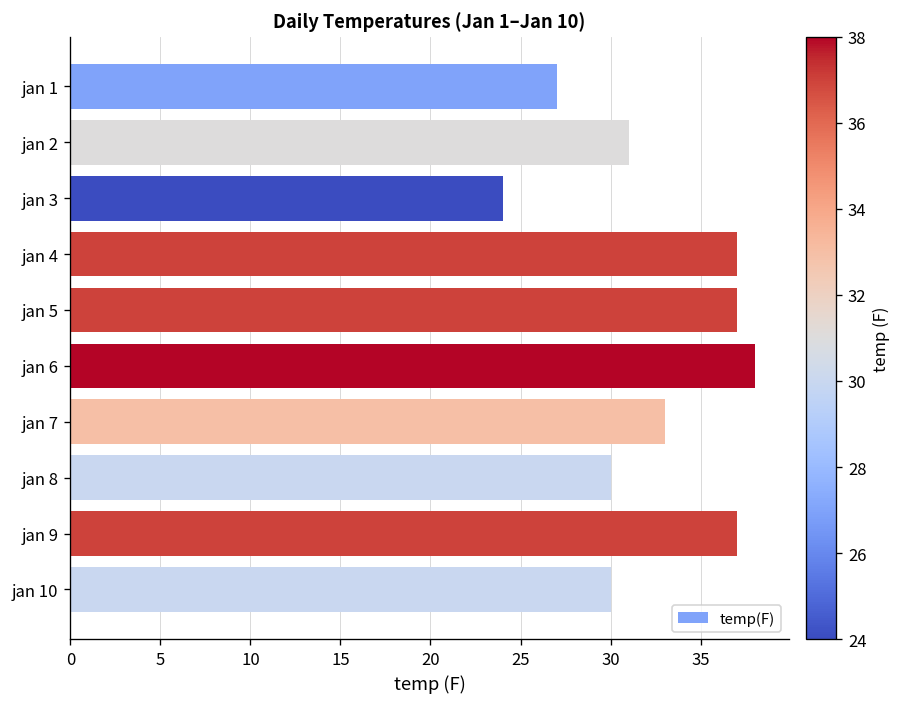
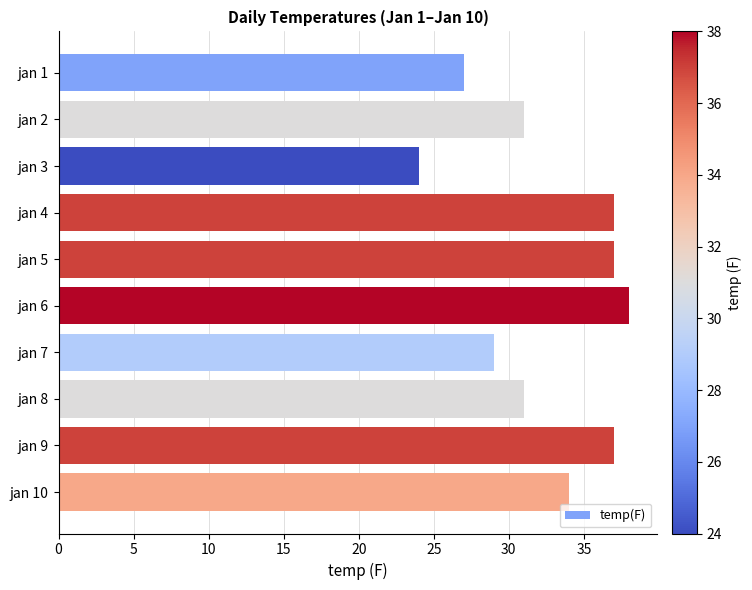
jan 7: 33 -> 29
jan 8: 30 -> 31
jan 10: 30 -> 34
